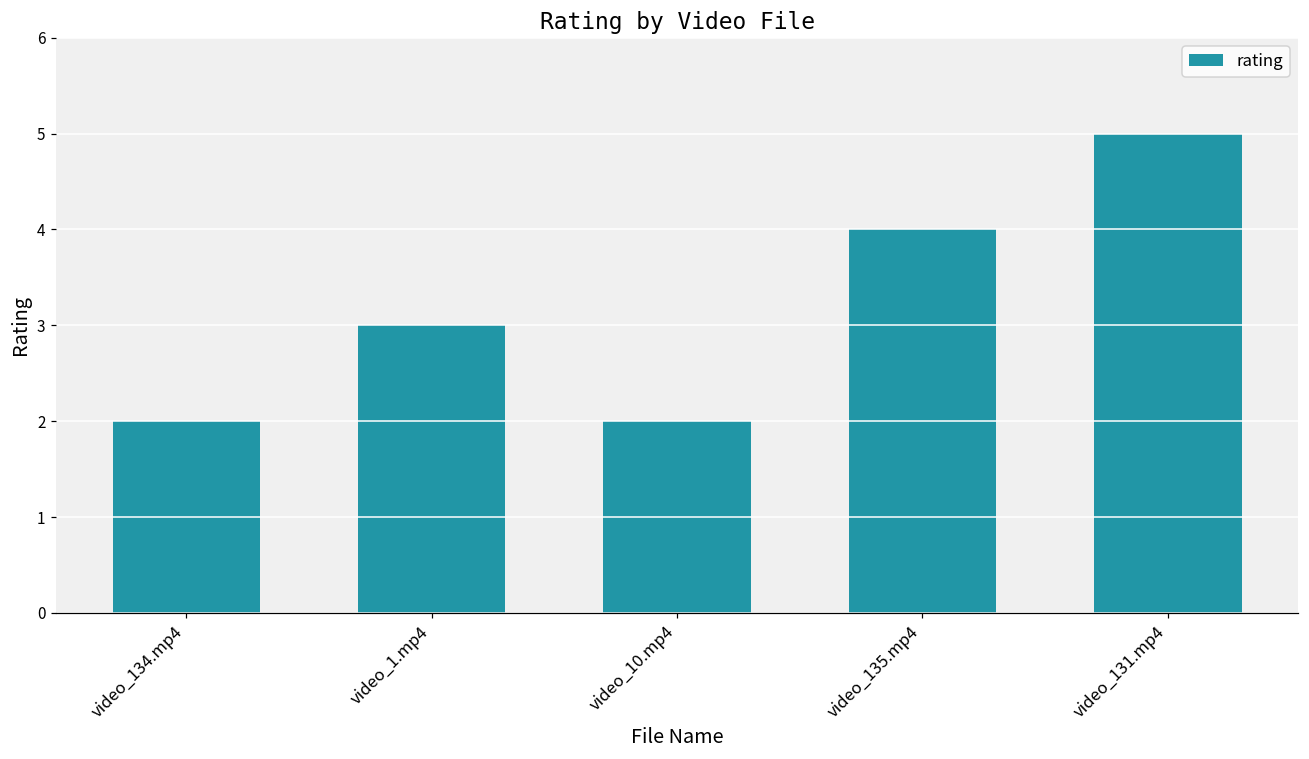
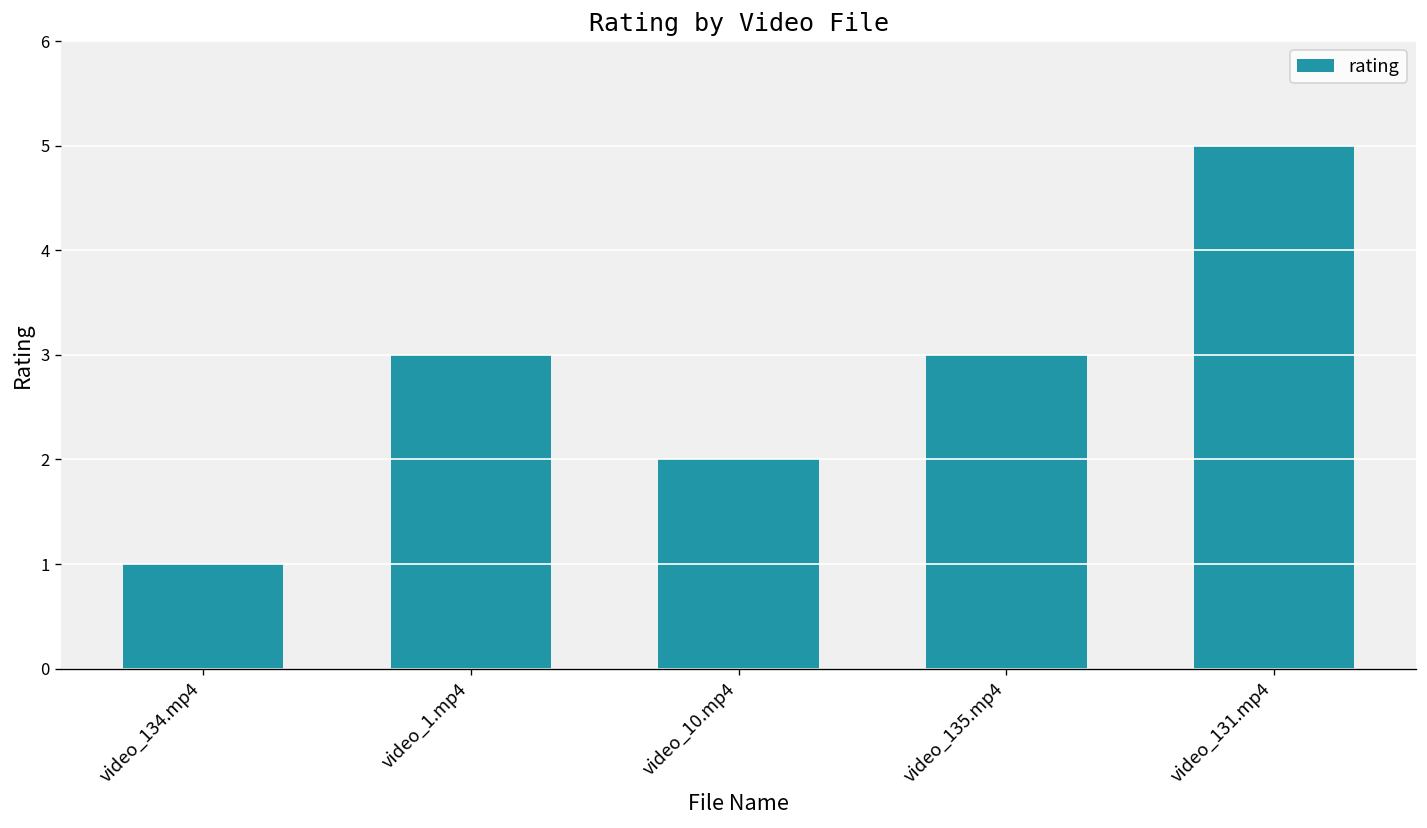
video_134.mp4: 2 -> 1
video_135.mp4: 4 -> 3
